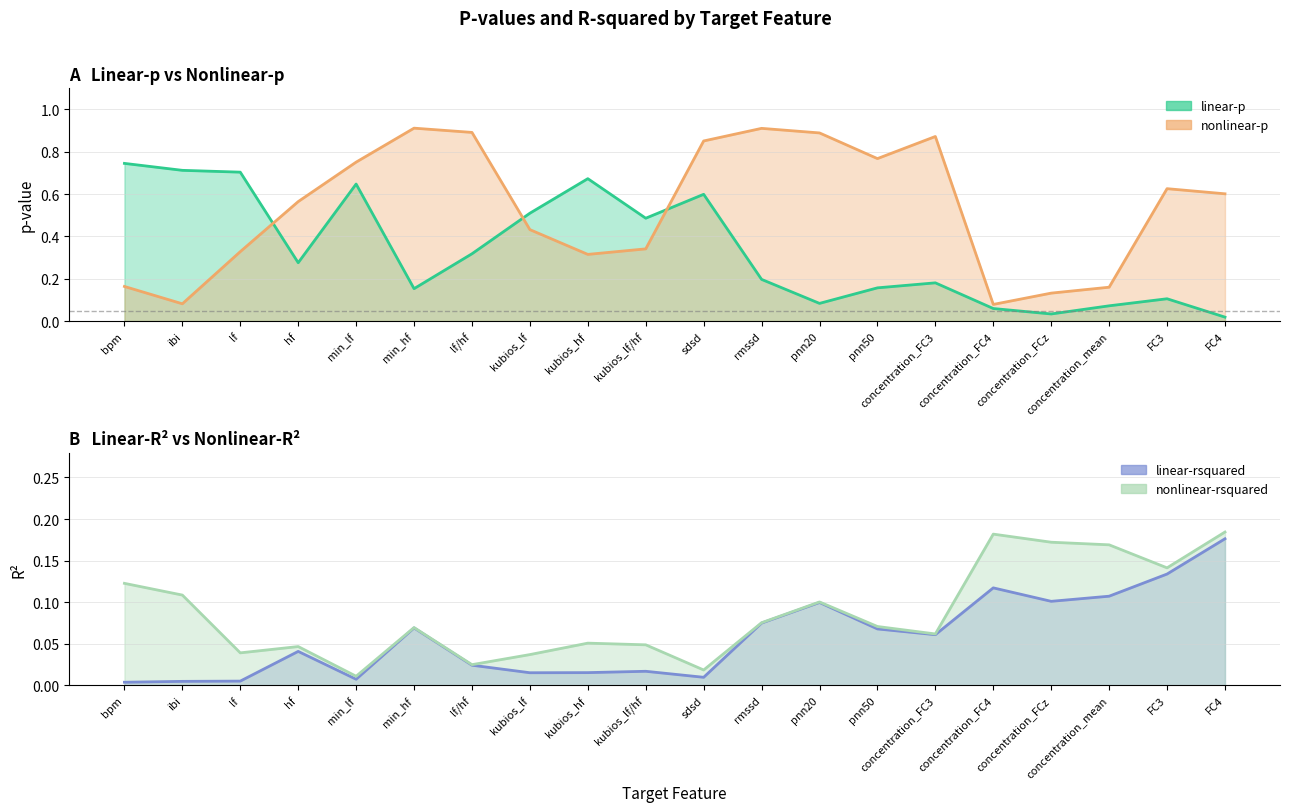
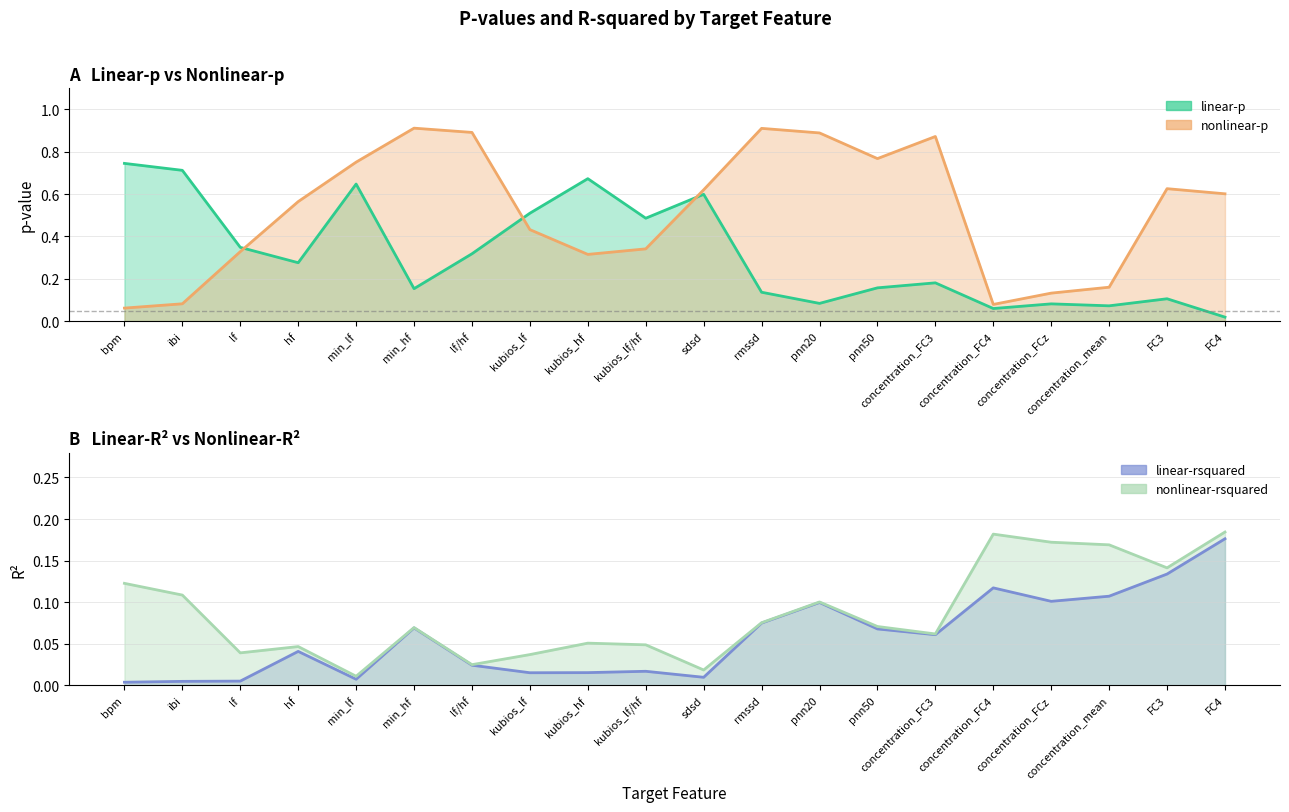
A Linear-p vs Nonlinear-p, nonlinear-p, bpm: 0.16 -> 0.06
A Linear-p vs Nonlinear-p, linear-p, lf: 0.70 -> 0.35
A Linear-p vs Nonlinear-p, nonlinear-p, sdsd: 0.85 -> 0.62
A Linear-p vs Nonlinear-p, linear-p, rmssd: 0.20 -> 0.14
A Linear-p vs Nonlinear-p, linear-p, concentration_FCz: 0.03 -> 0.08
